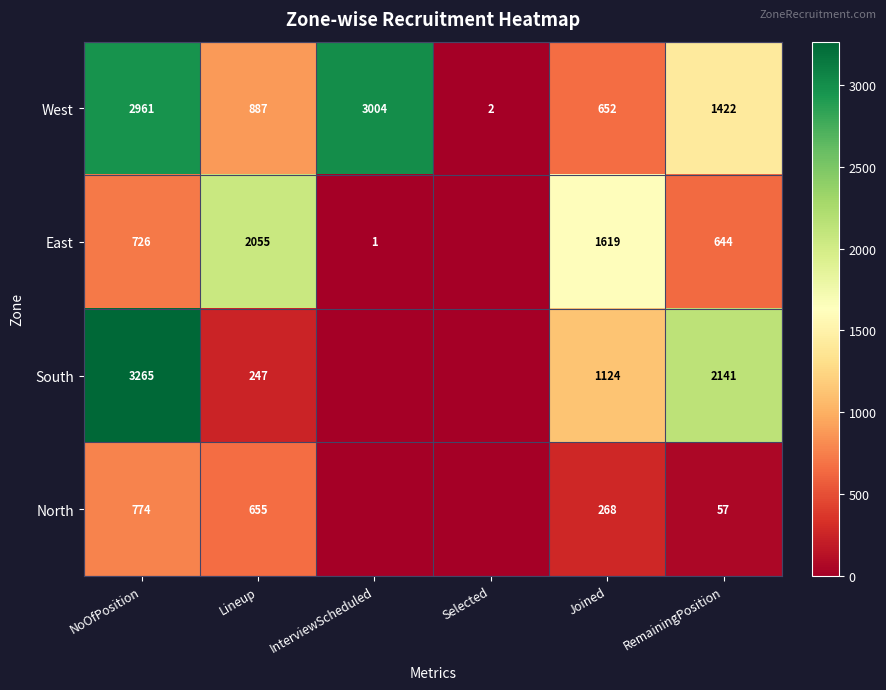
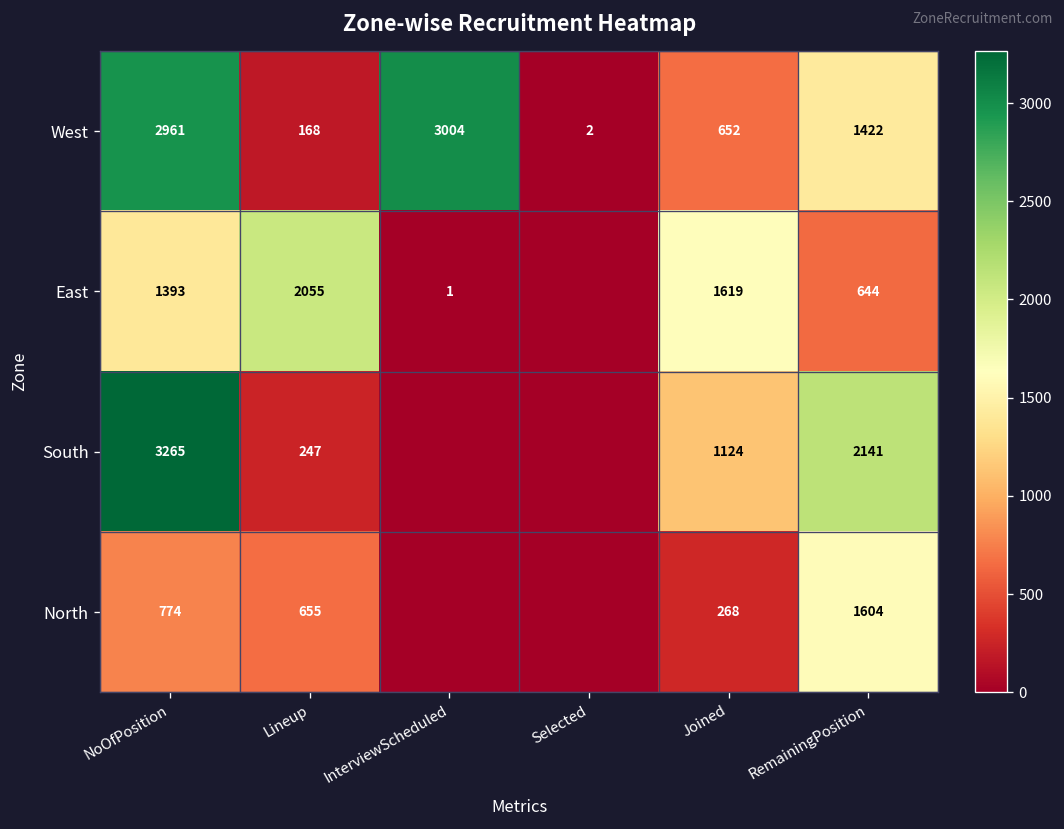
West, Lineup: 887 -> 168
East, NoOfPosition: 726 -> 1393
North, RemainingPosition: 57 -> 1604
